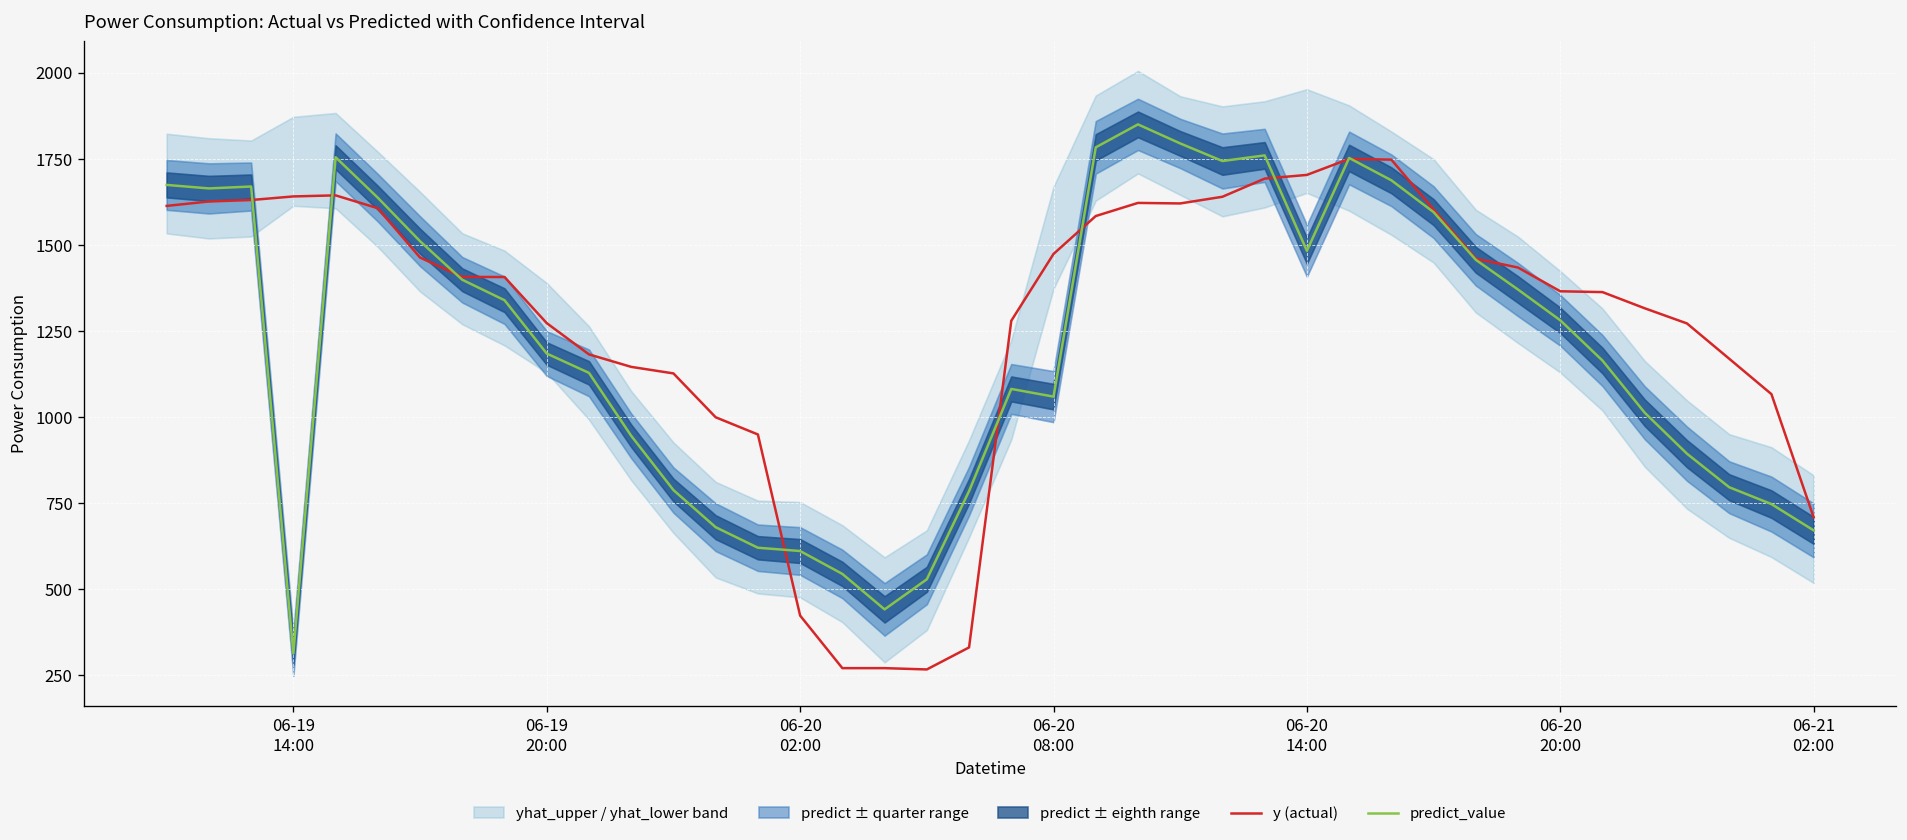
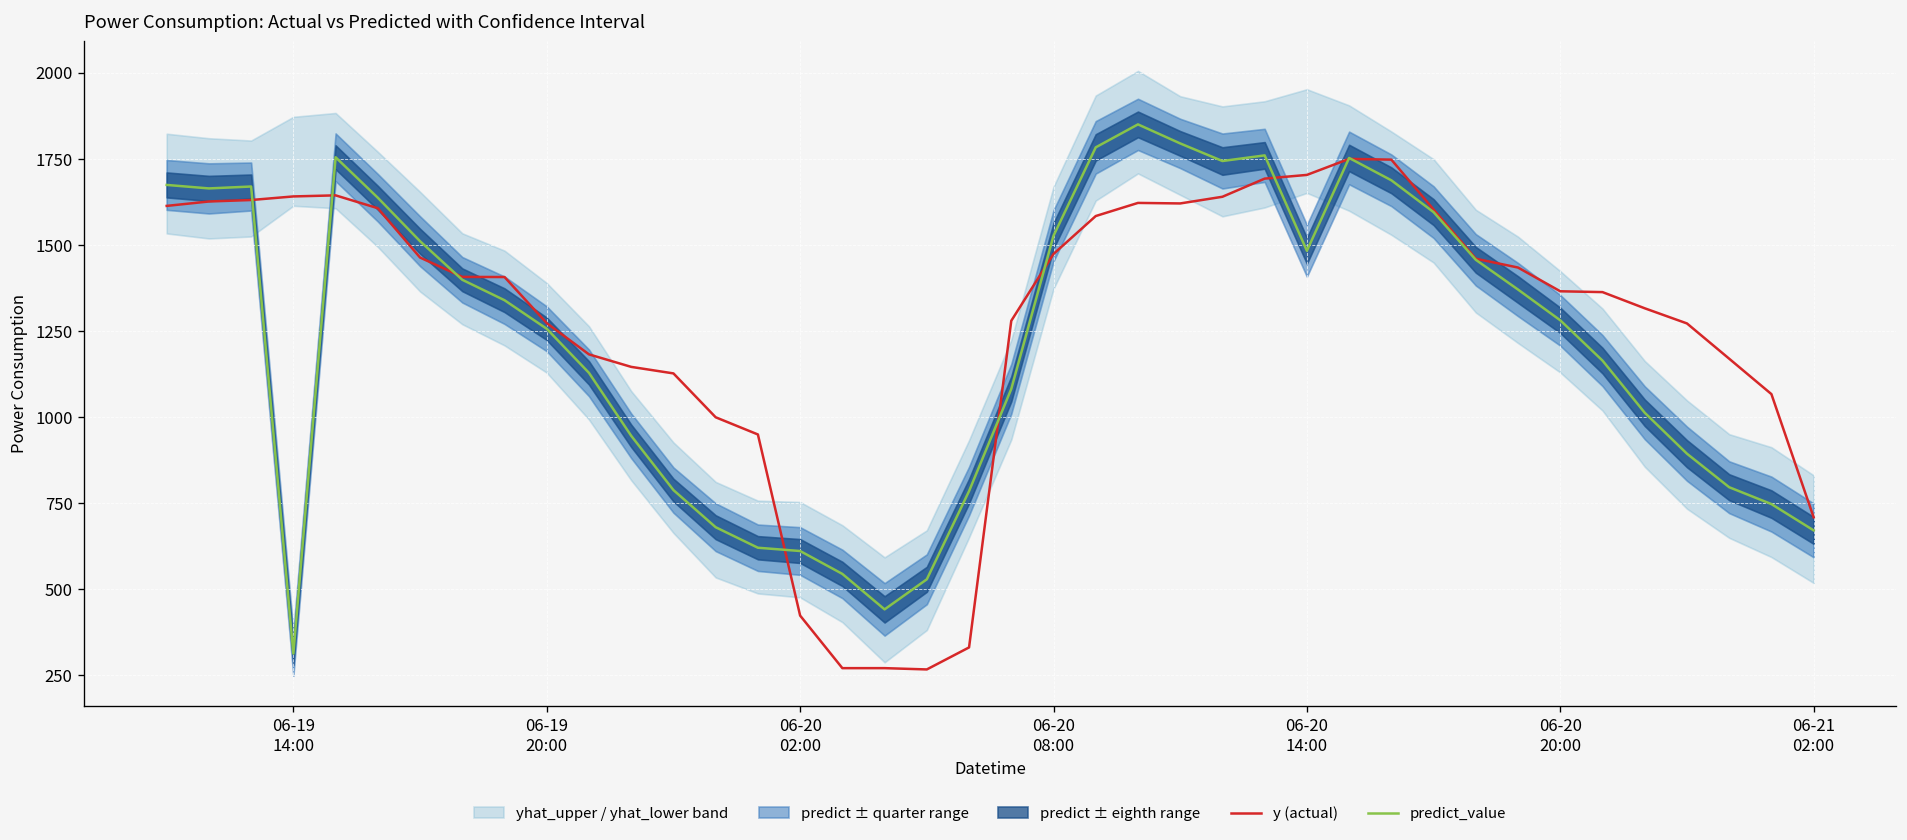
predict_value, 06-19 20:00: 1180 -> 1260
predict_value, 06-20 08:00: 1060 -> 1530
